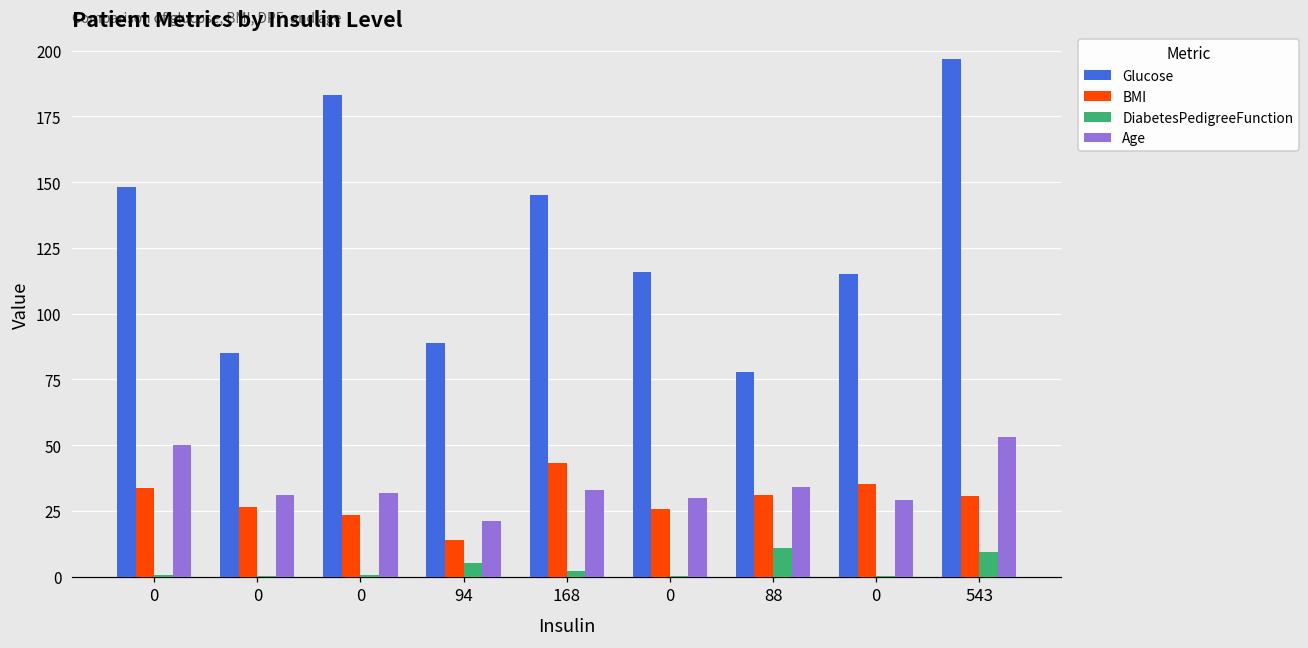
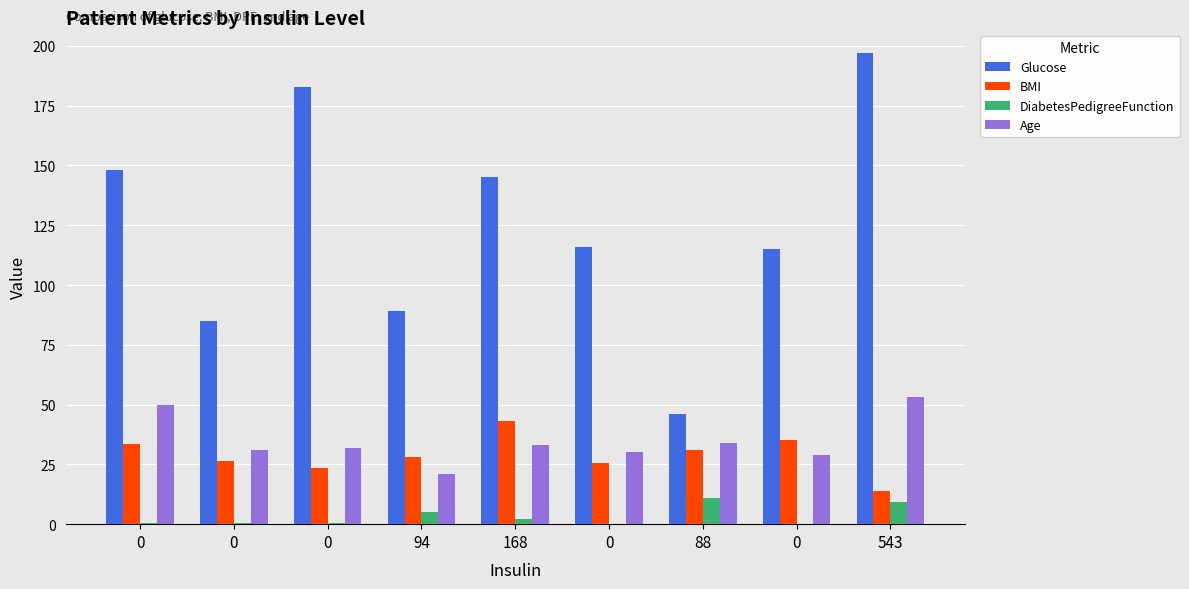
BMI, 94: 14 -> 28
Glucose, 88: 78 -> 46
BMI, 543: 31 -> 14
